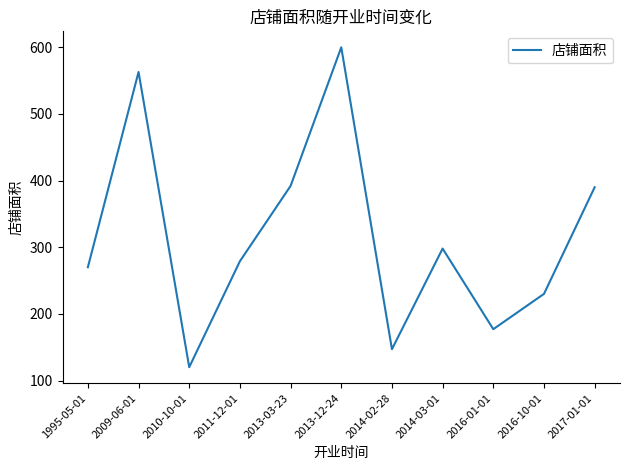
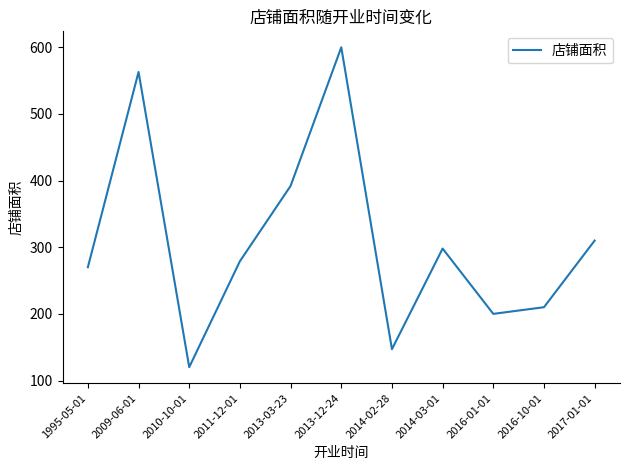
2016-01-01: 180 -> 200
2016-10-01: 230 -> 210
2017-01-01: 390 -> 310
